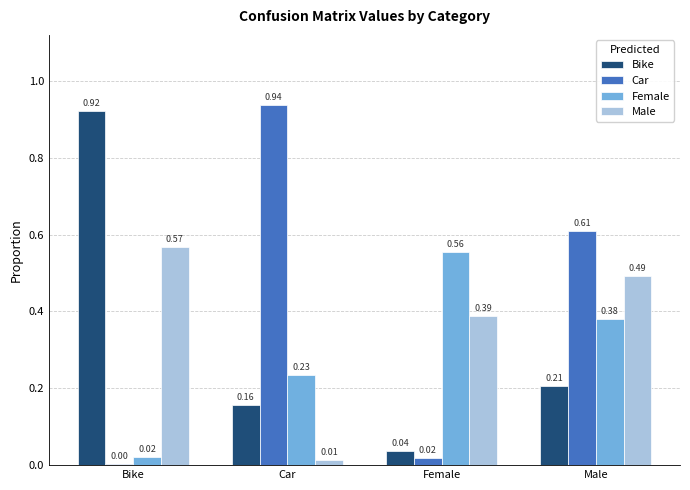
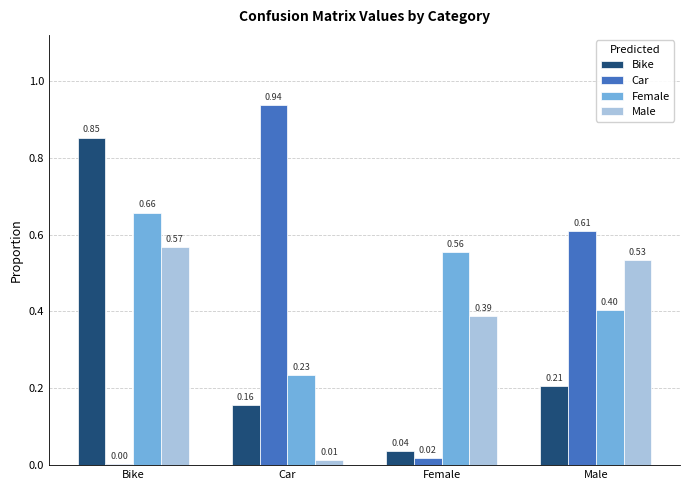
Bike, Bike: 0.92 -> 0.85
Female, Bike: 0.02 -> 0.66
Female, Male: 0.38 -> 0.40
Male, Male: 0.49 -> 0.53
